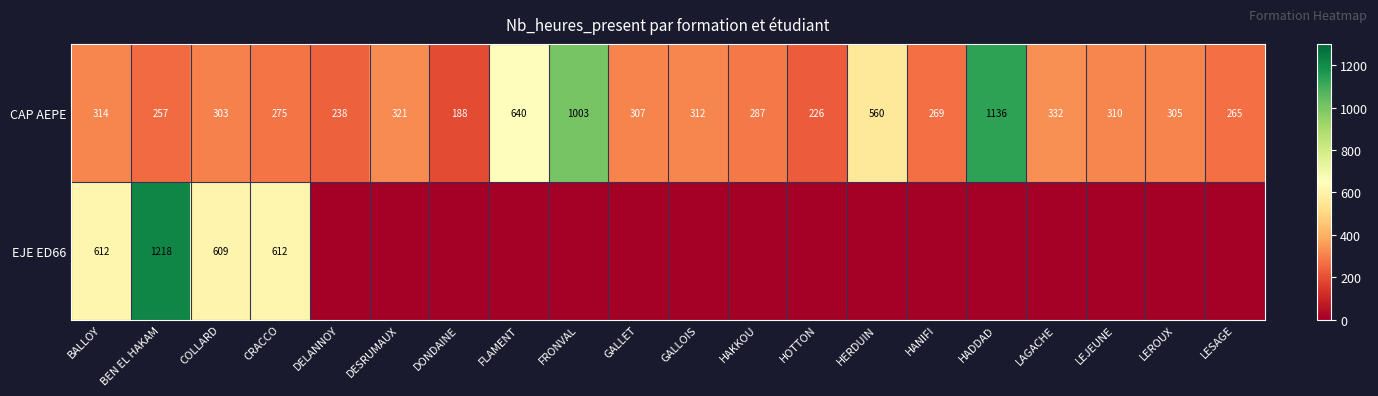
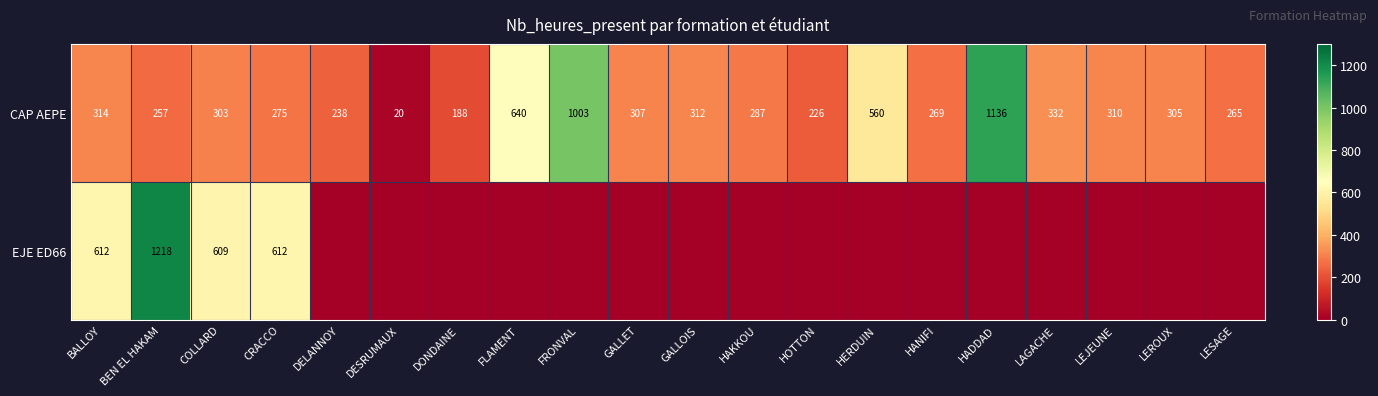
CAP AEPE, DESRUMAUX: 321 -> 20
